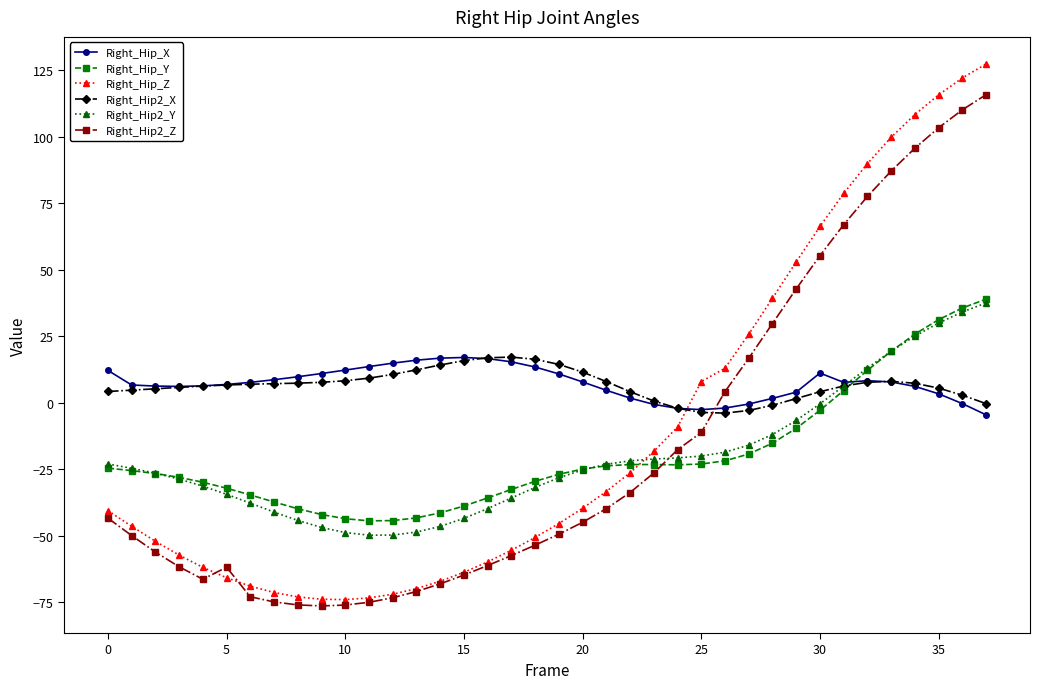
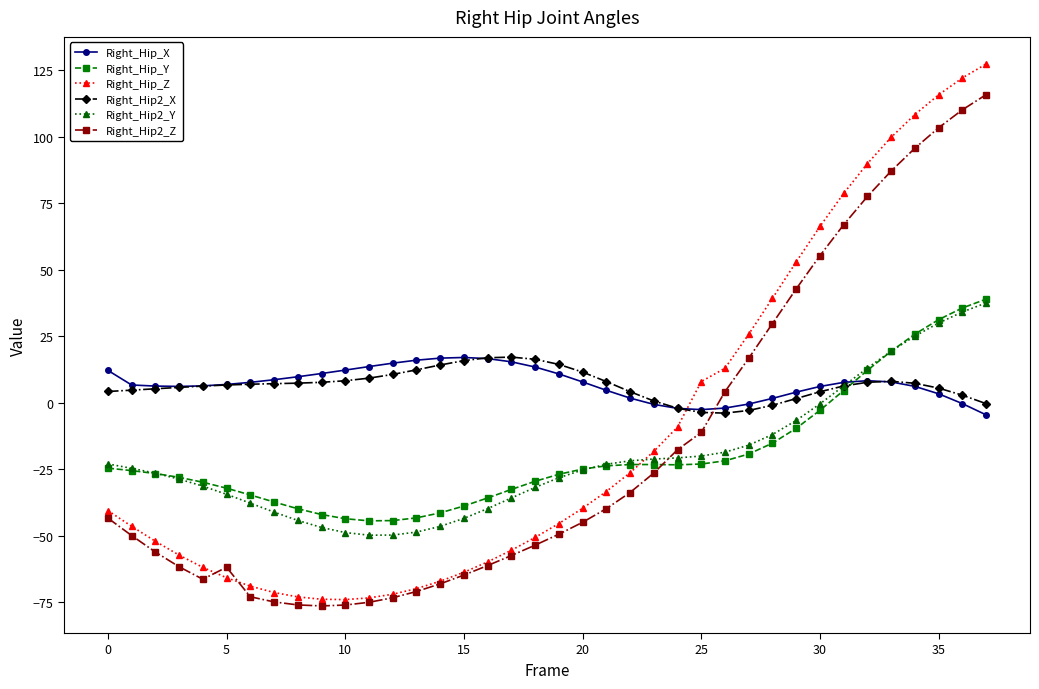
Right_Hip_X, 30: 11 -> 6
